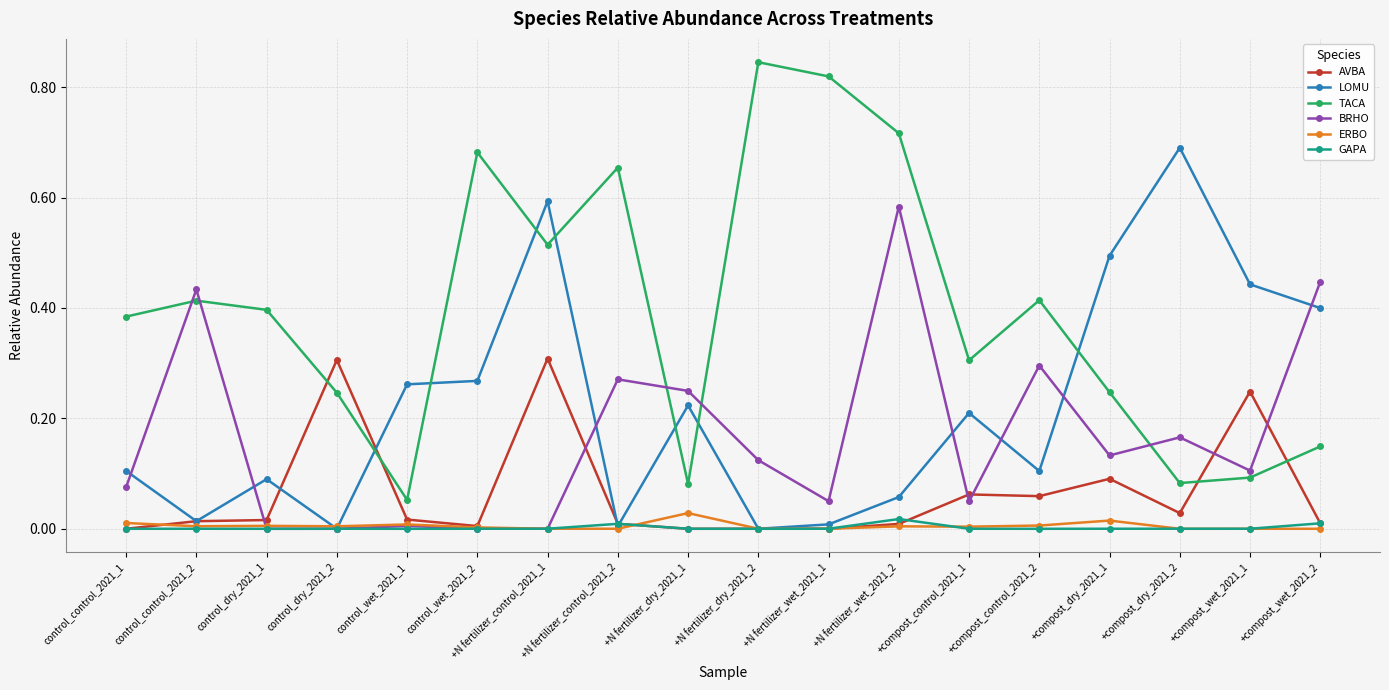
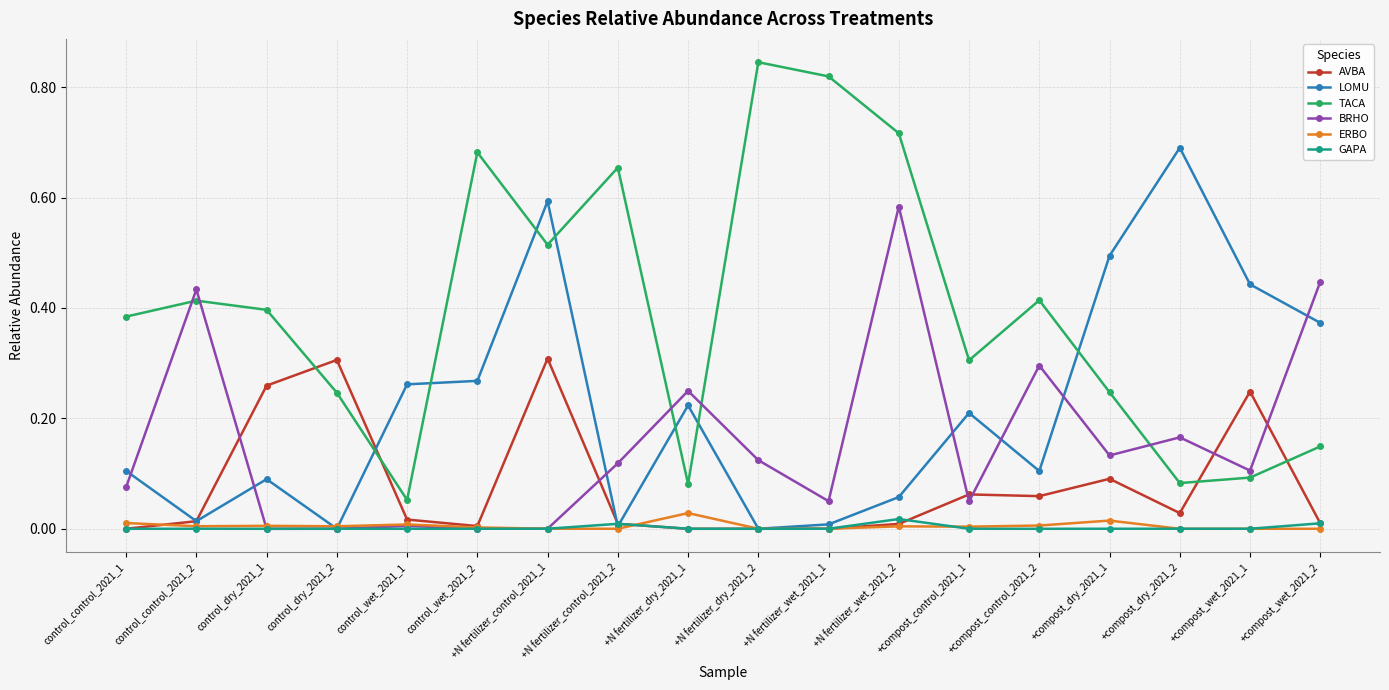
AVBA, control_dry_2021_1: 0.02 -> 0.26
BRHO, +N fertilizer_control_2021_2: 0.27 -> 0.12
LOMU, +compost_wet_2021_2: 0.40 -> 0.37
